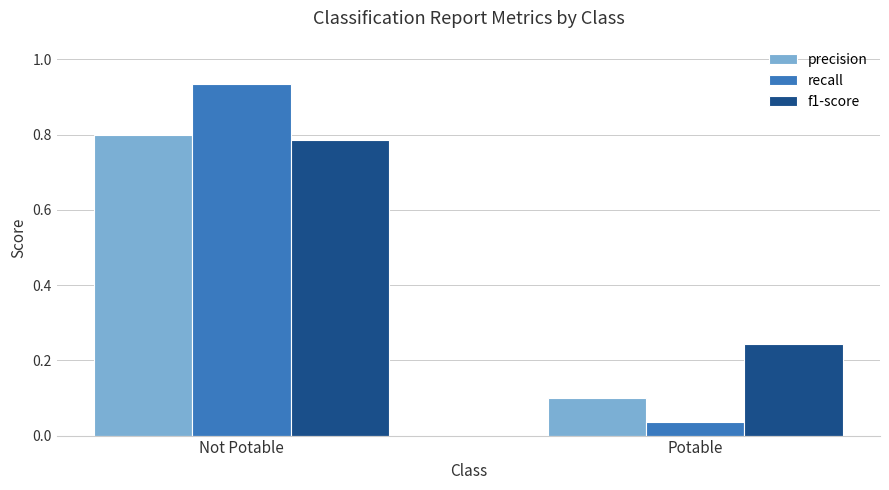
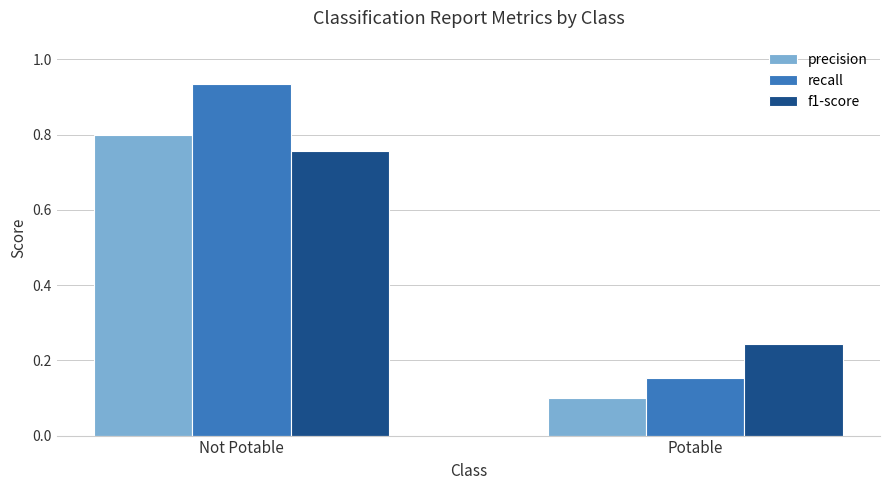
f1-score, Not Potable: 0.79 -> 0.76
recall, Potable: 0.04 -> 0.15
